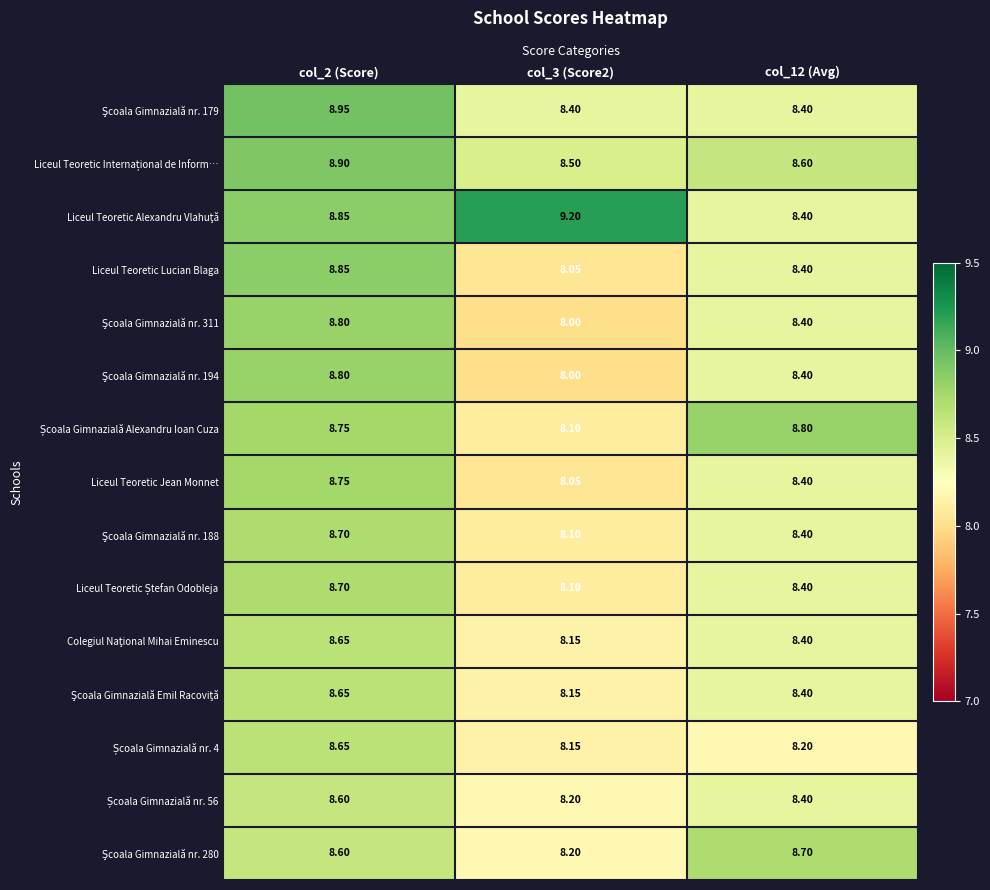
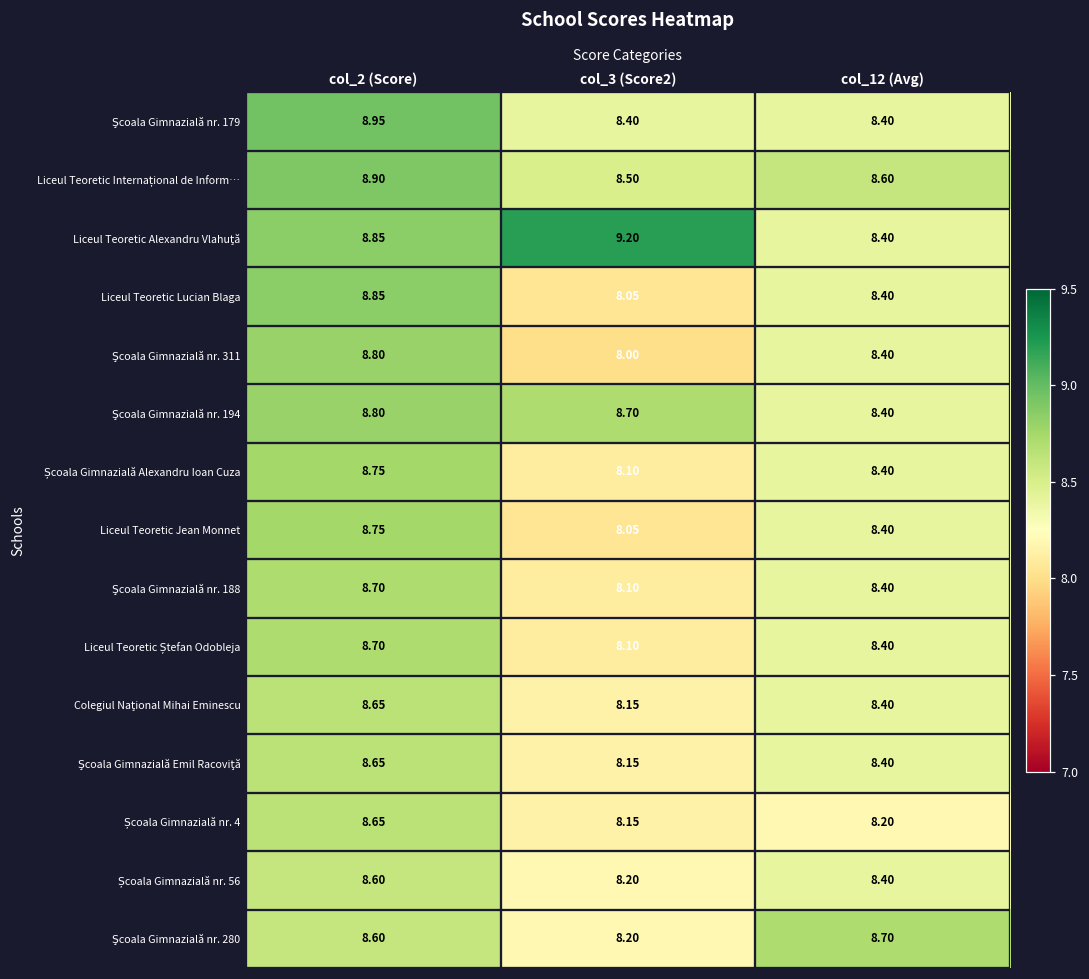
Şcoala Gimnazială nr. 194, col_3 (Score2): 8.00 -> 8.70
Școala Gimnazială Alexandru Ioan Cuza, col_12 (Avg): 8.80 -> 8.40
